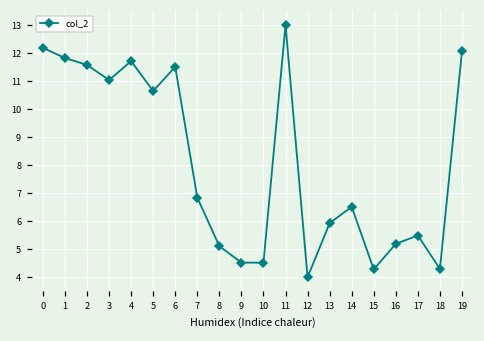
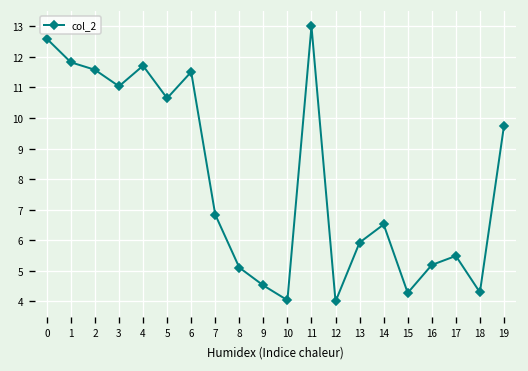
0: 12.2 -> 12.6
10: 4.5 -> 4.0
19: 12.1 -> 9.7
